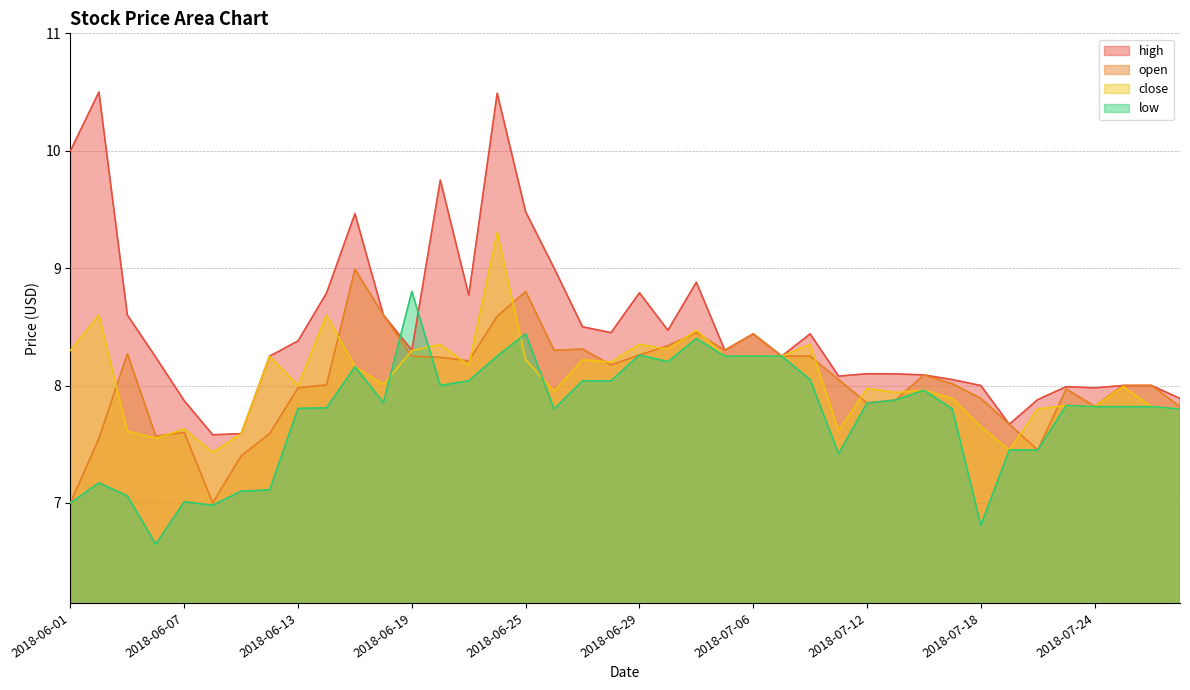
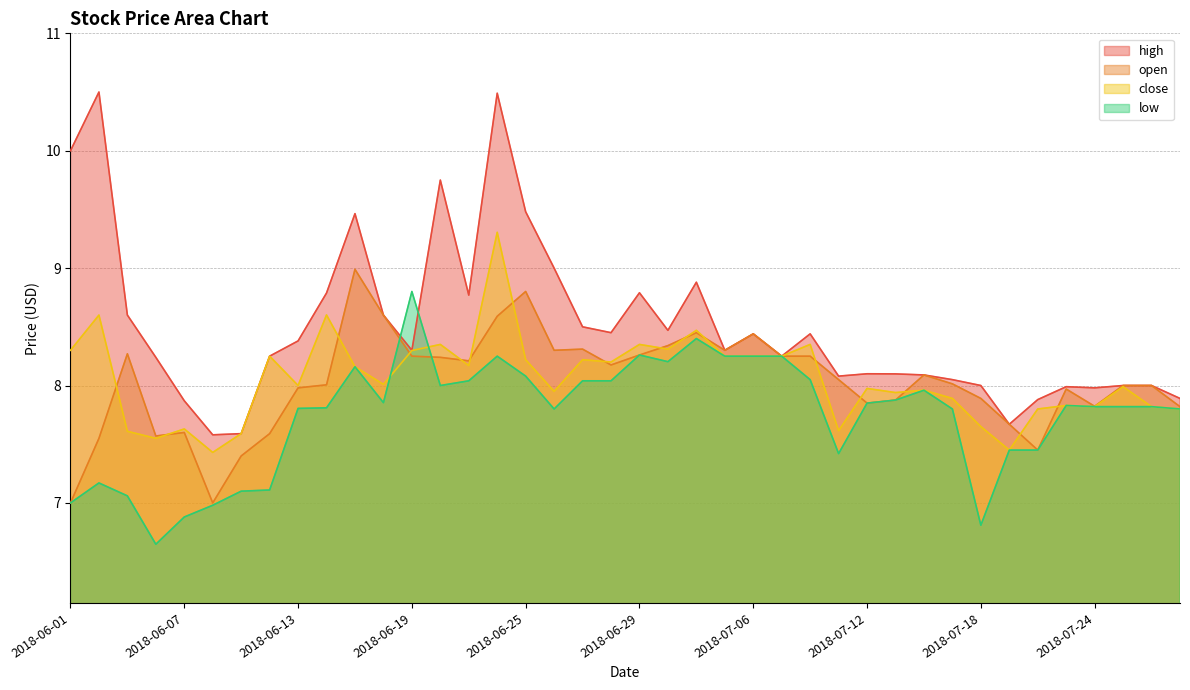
low, 2018-06-07: 7.01 -> 6.88
low, 2018-06-25: 8.44 -> 8.08
